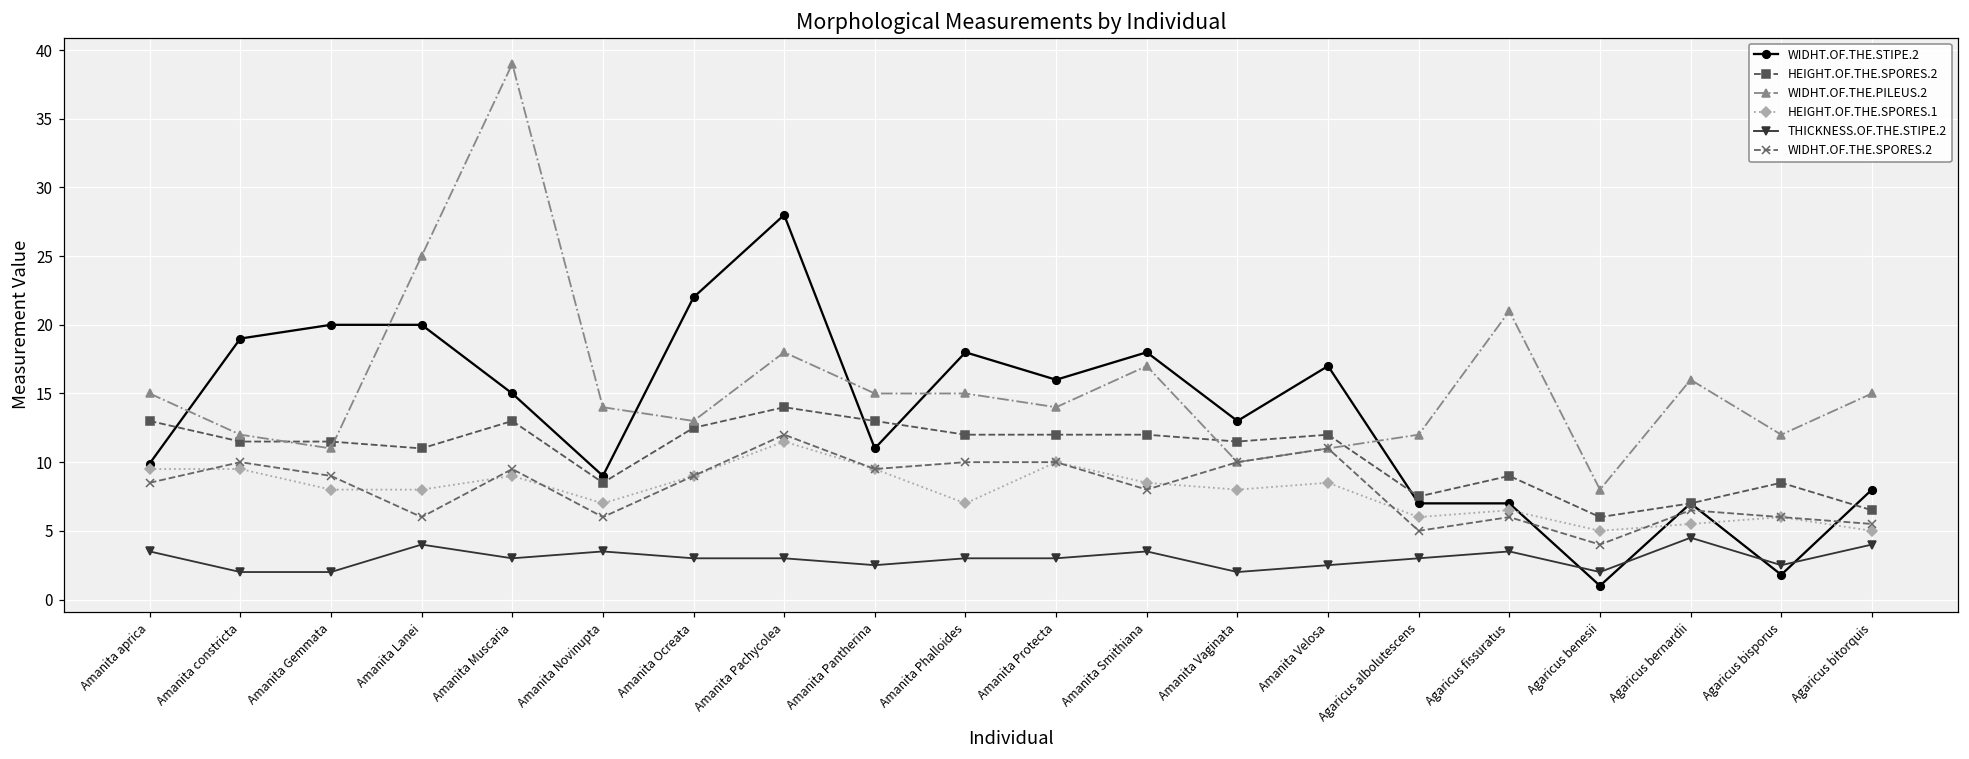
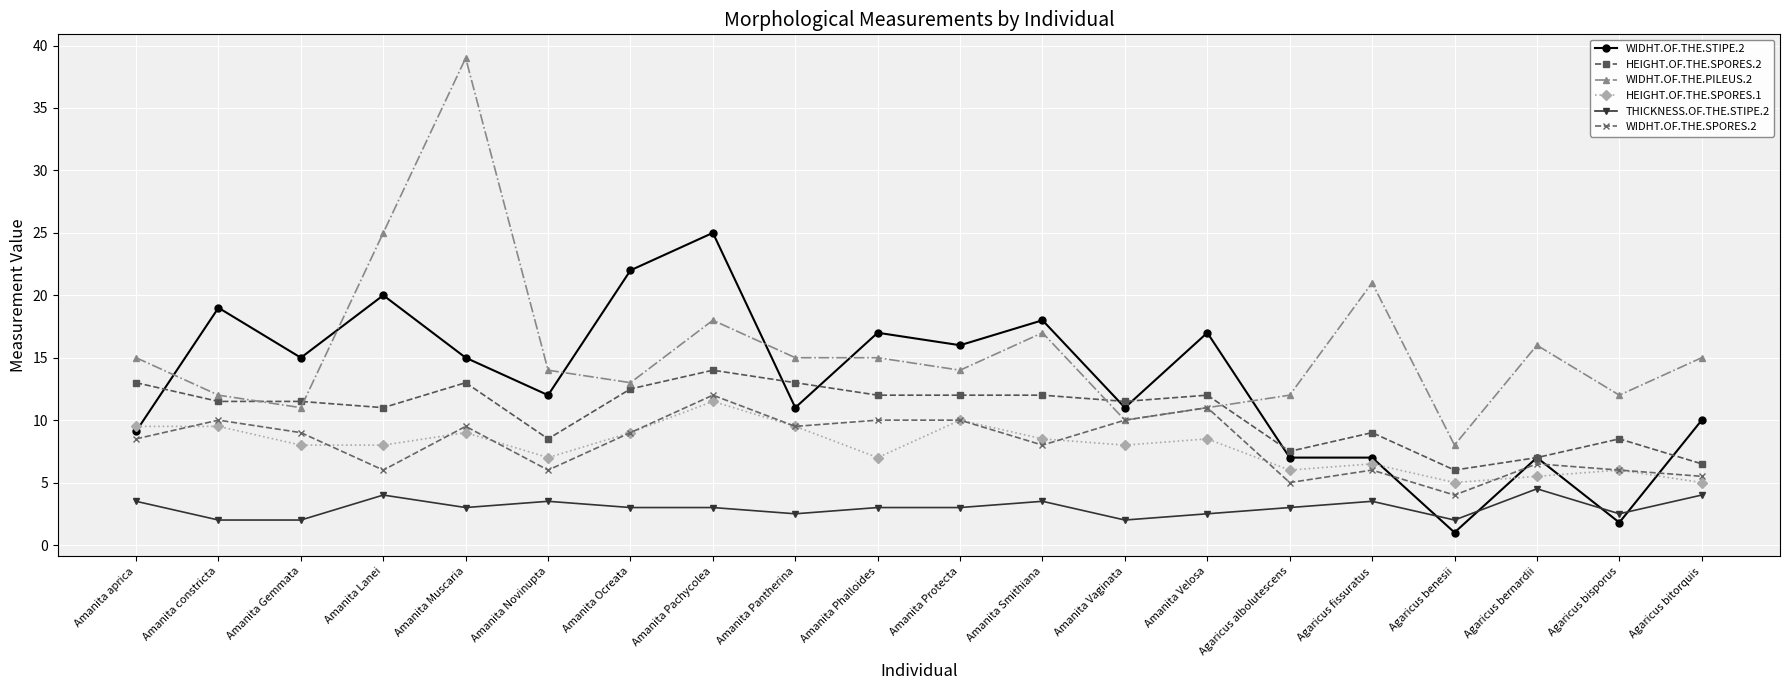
WIDHT.OF.THE.STIPE.2, Amanita aprica: 9.9 -> 9.1
WIDHT.OF.THE.STIPE.2, Amanita Gemmata: 20 -> 15
WIDHT.OF.THE.STIPE.2, Amanita Novinupta: 9 -> 12
WIDHT.OF.THE.STIPE.2, Amanita Pachycolea: 28 -> 25
WIDHT.OF.THE.STIPE.2, Amanita Phalloides: 18 -> 17
WIDHT.OF.THE.STIPE.2, Amanita Vaginata: 13 -> 11
WIDHT.OF.THE.STIPE.2, Agaricus bitorquis: 8 -> 10
